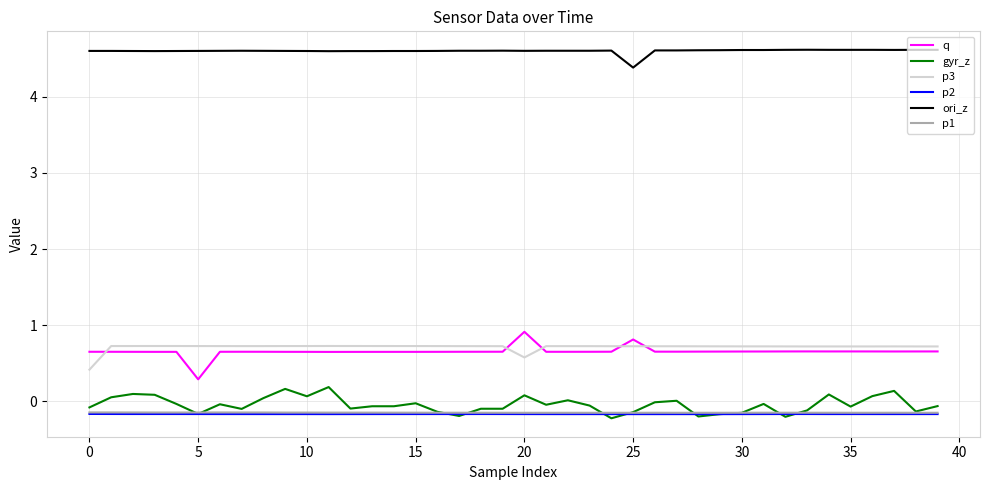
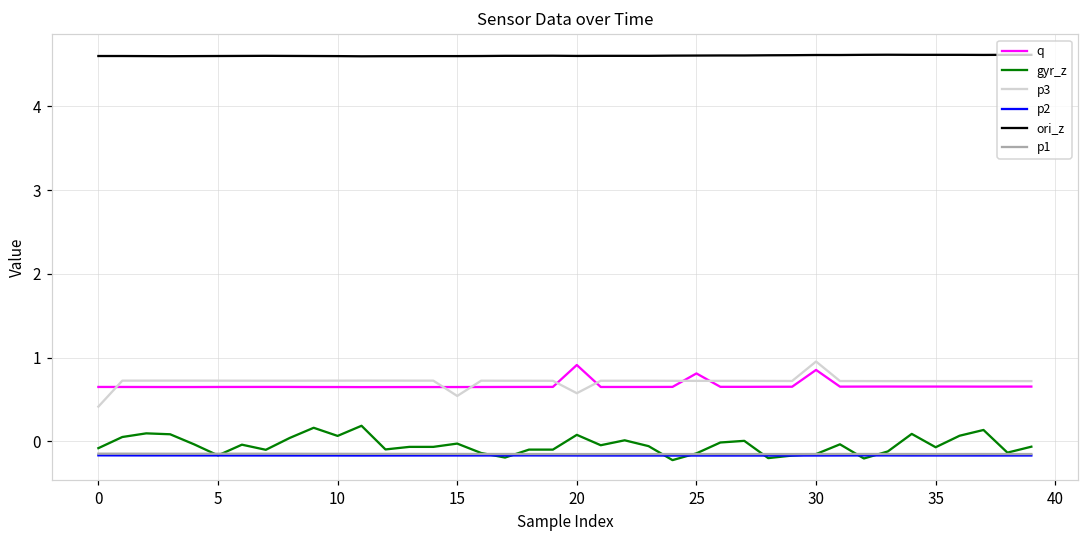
q, 5: 0.3 -> 0.7
p3, 15: 0.7 -> 0.5
ori_z, 25: 4.4 -> 4.6
q, 30: 0.7 -> 0.9
p3, 30: 0.7 -> 1.0
